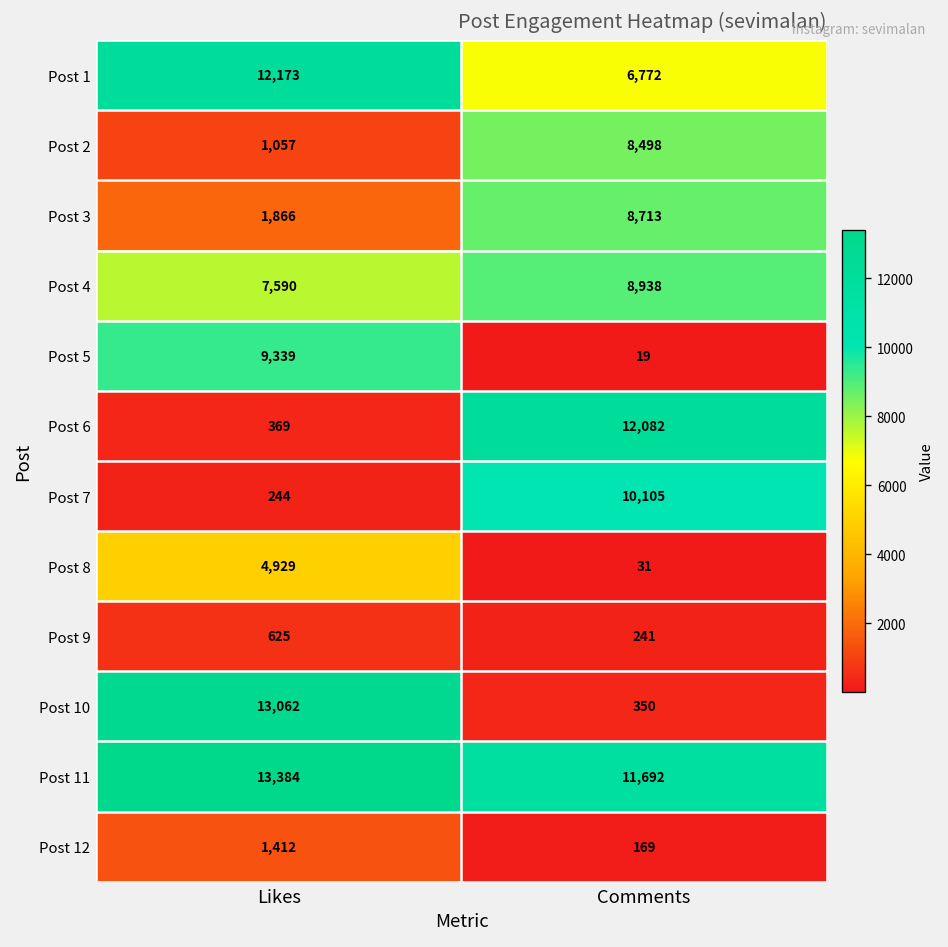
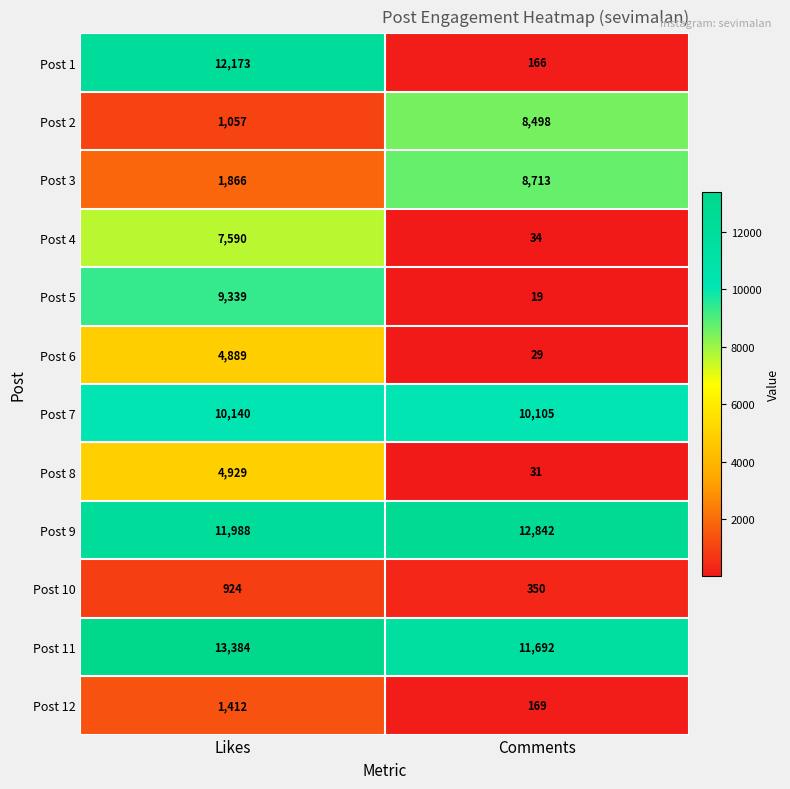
Post 1, Comments: 6,772 -> 166
Post 4, Comments: 8,938 -> 34
Post 6, Likes: 369 -> 4,889
Post 6, Comments: 12,082 -> 29
Post 7, Likes: 244 -> 10,140
Post 9, Likes: 625 -> 11,988
Post 9, Comments: 241 -> 12,842
Post 10, Likes: 13,062 -> 924
